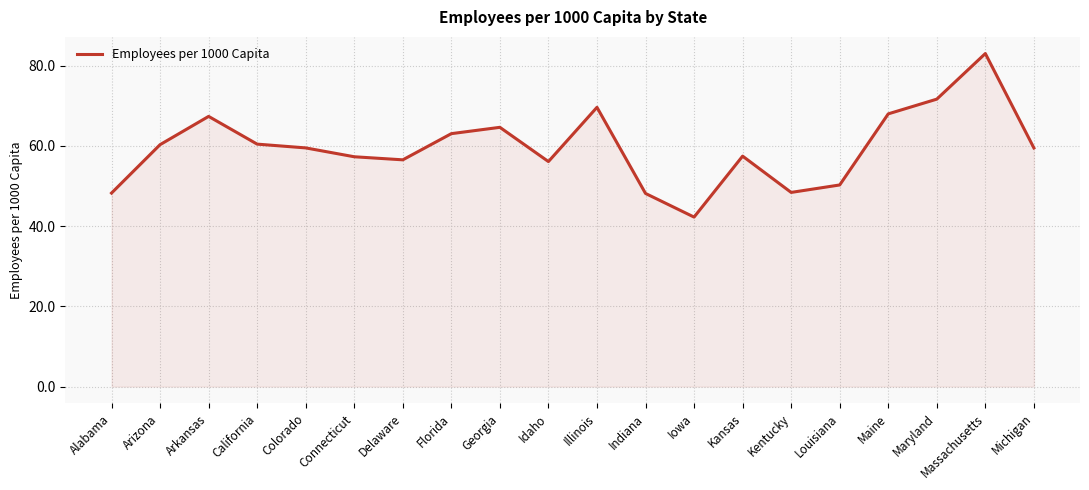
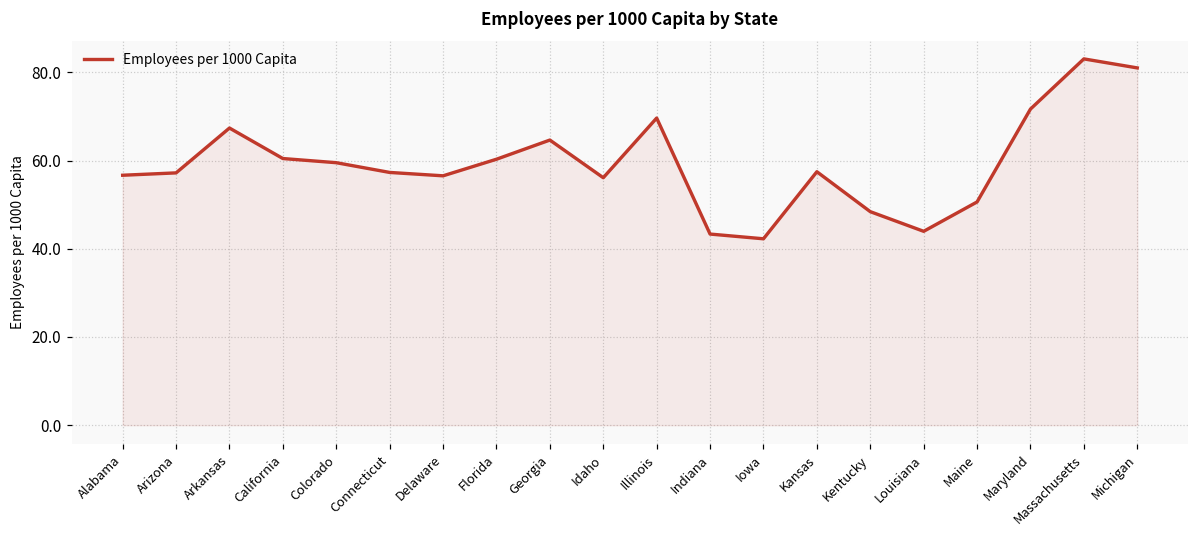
Alabama: 48 -> 57
Arizona: 60 -> 57
Florida: 63 -> 60
Indiana: 48 -> 43
Louisiana: 50 -> 44
Maine: 68 -> 51
Michigan: 60 -> 81
